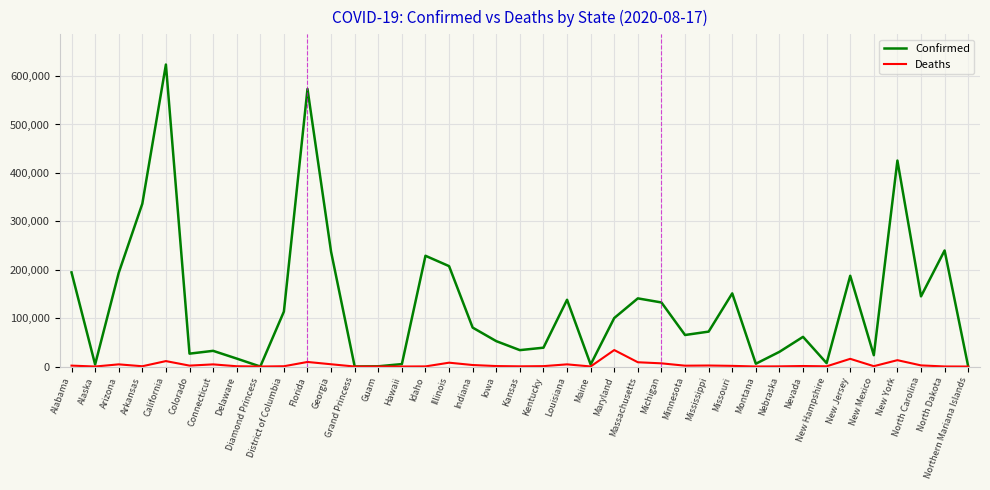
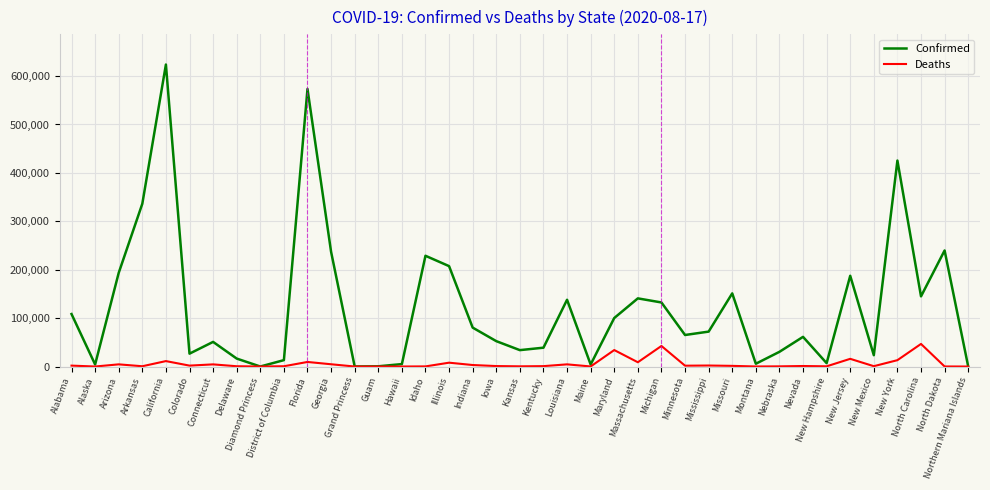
Confirmed, Alabama: 190,000 -> 110,000
Confirmed, Connecticut: 30,000 -> 50,000
Confirmed, District of Columbia: 110,000 -> 10,000
Deaths, Michigan: 10,000 -> 40,000
Deaths, North Carolina: 0 -> 50,000
